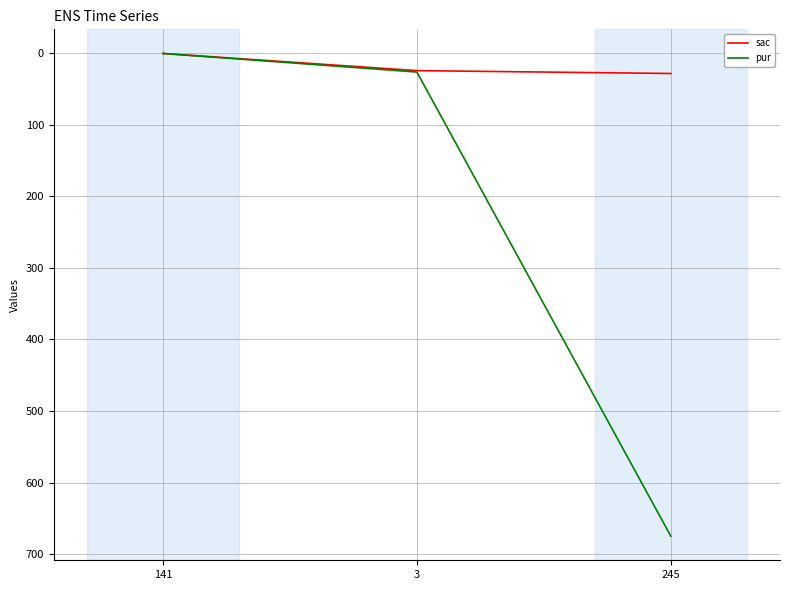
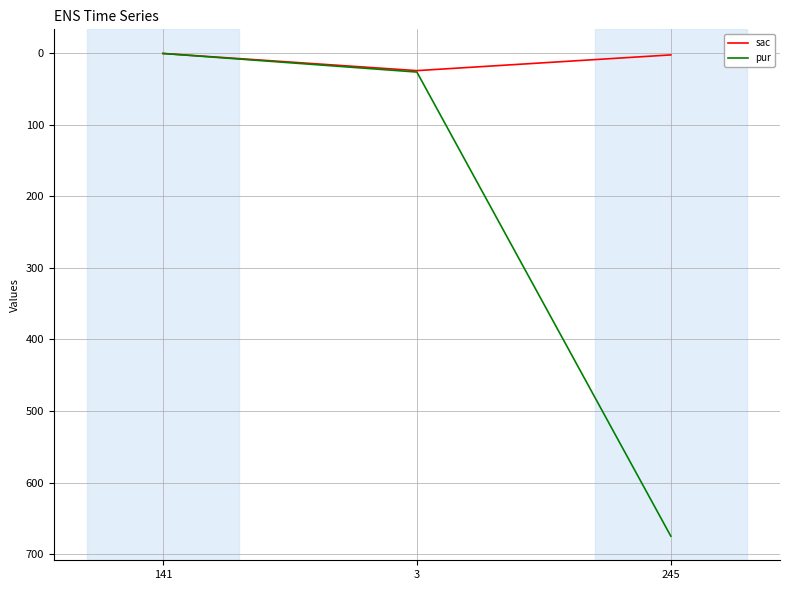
sac, 245: 30 -> 0
